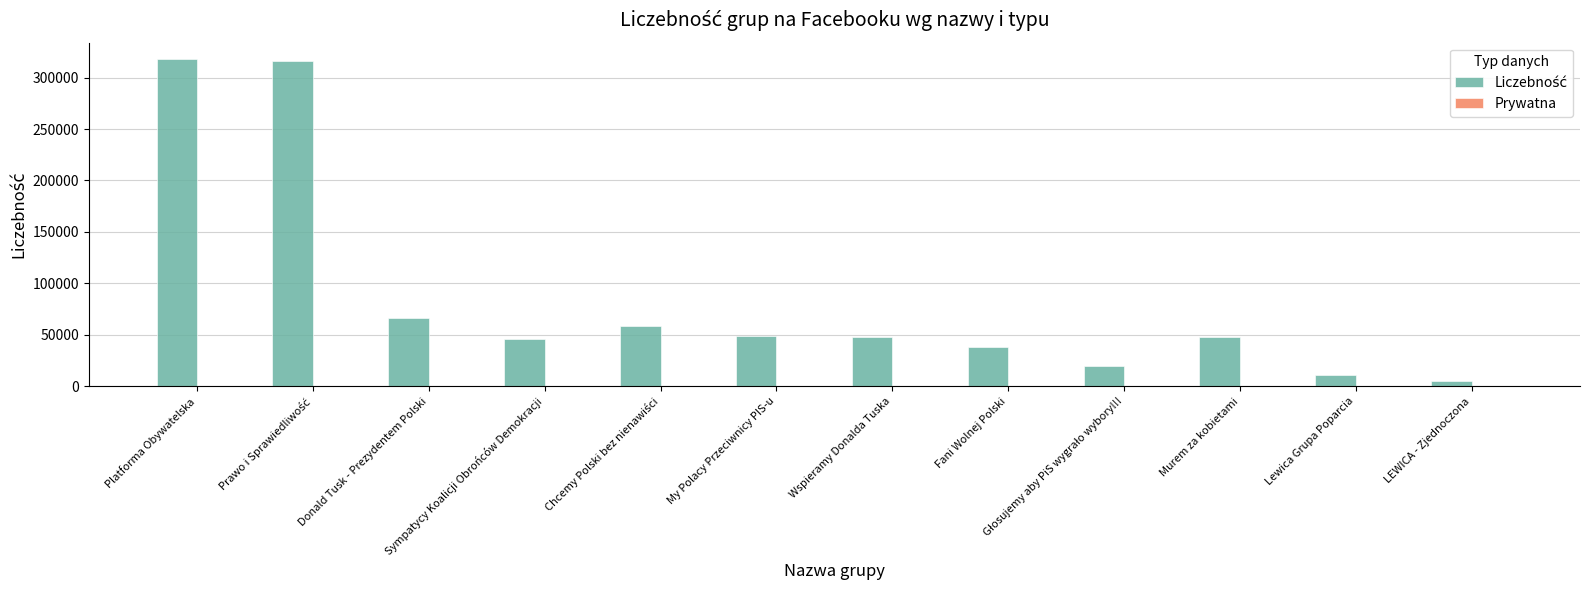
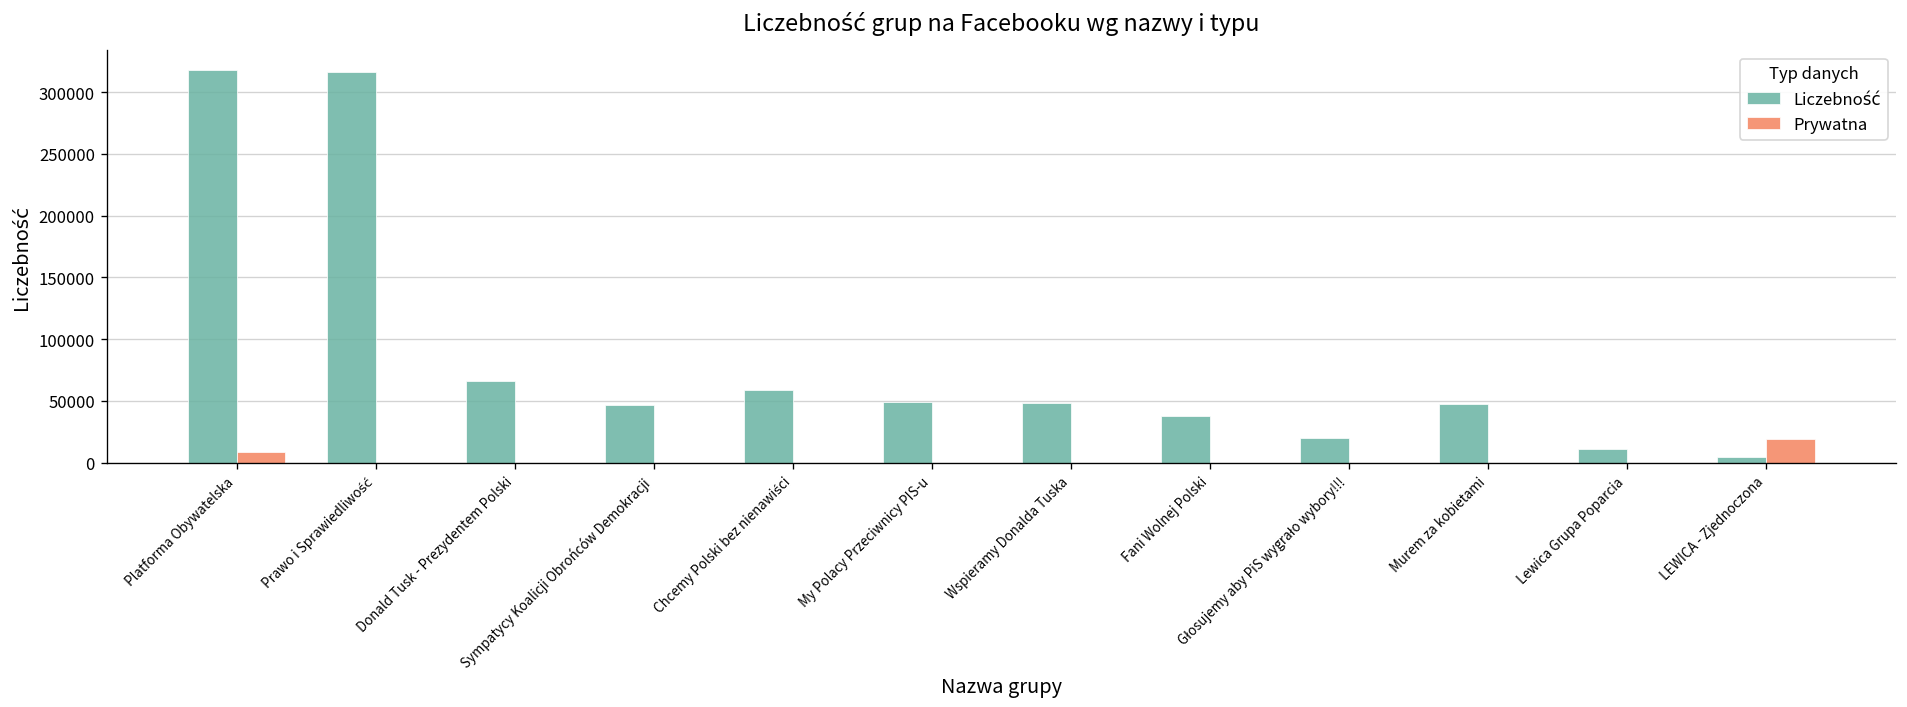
Prywatna, Platforma Obywatelska: 0 -> 8000
Prywatna, LEWICA - Zjednoczona: 0 -> 19000
